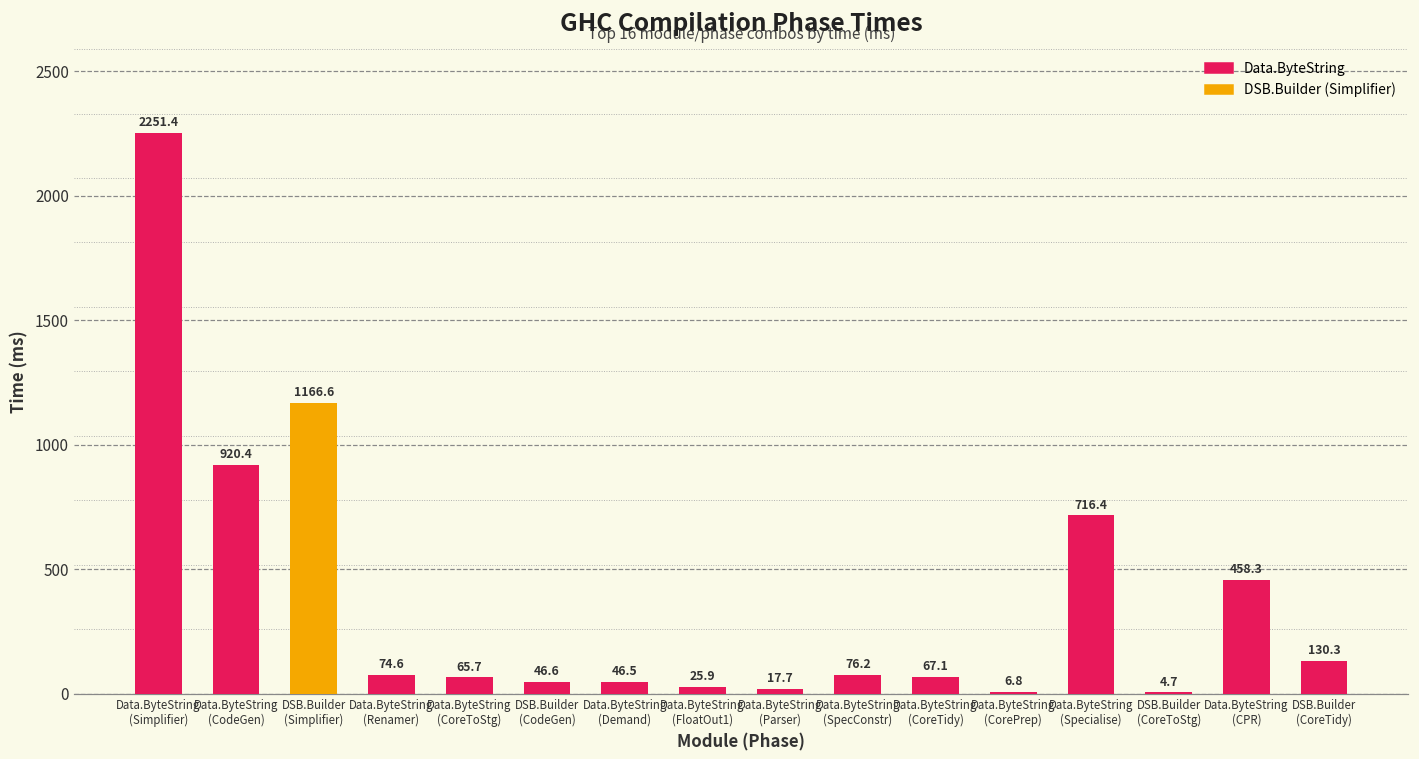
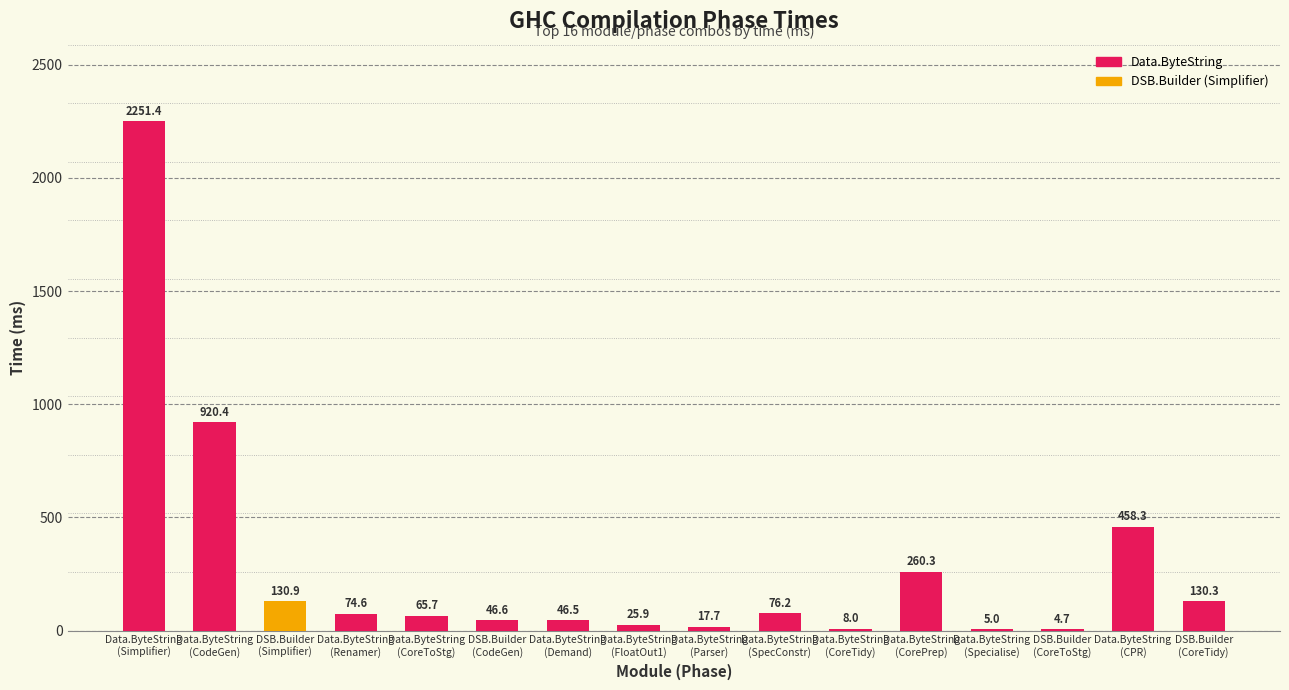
DSB.Builder (Simplifier): 1166.6 -> 130.9
Data.ByteString (CoreTidy): 67.1 -> 8.0
Data.ByteString (CorePrep): 6.8 -> 260.3
Data.ByteString (Specialise): 716.4 -> 5.0
